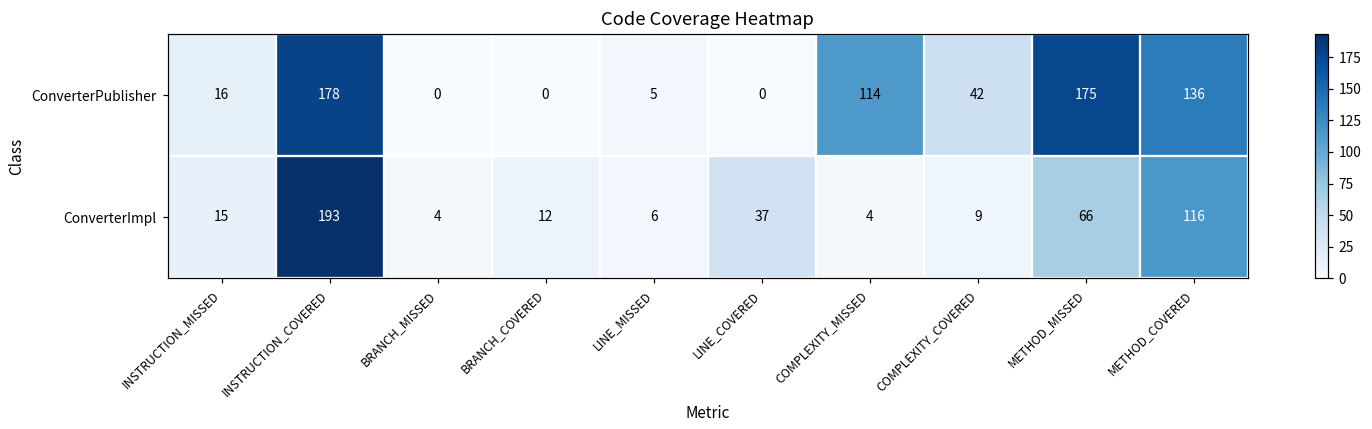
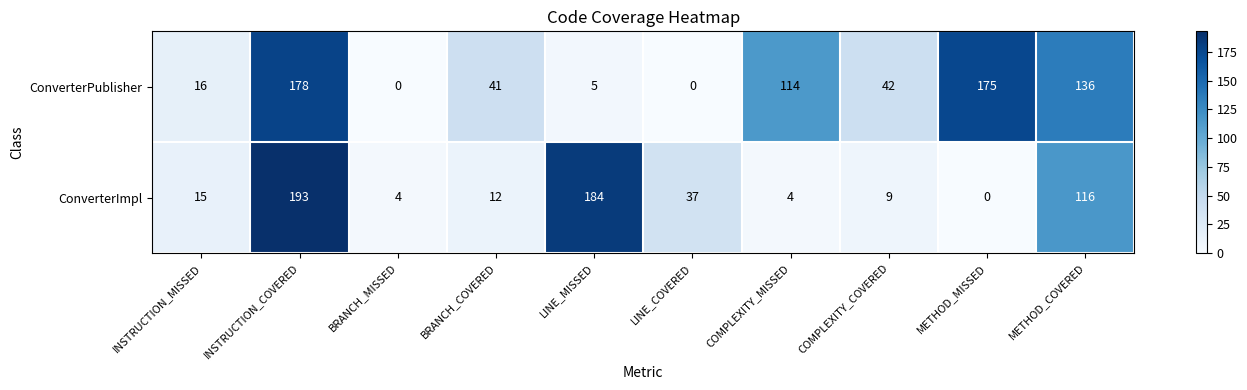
ConverterPublisher, BRANCH_COVERED: 0 -> 41
ConverterImpl, LINE_MISSED: 6 -> 184
ConverterImpl, METHOD_MISSED: 66 -> 0
